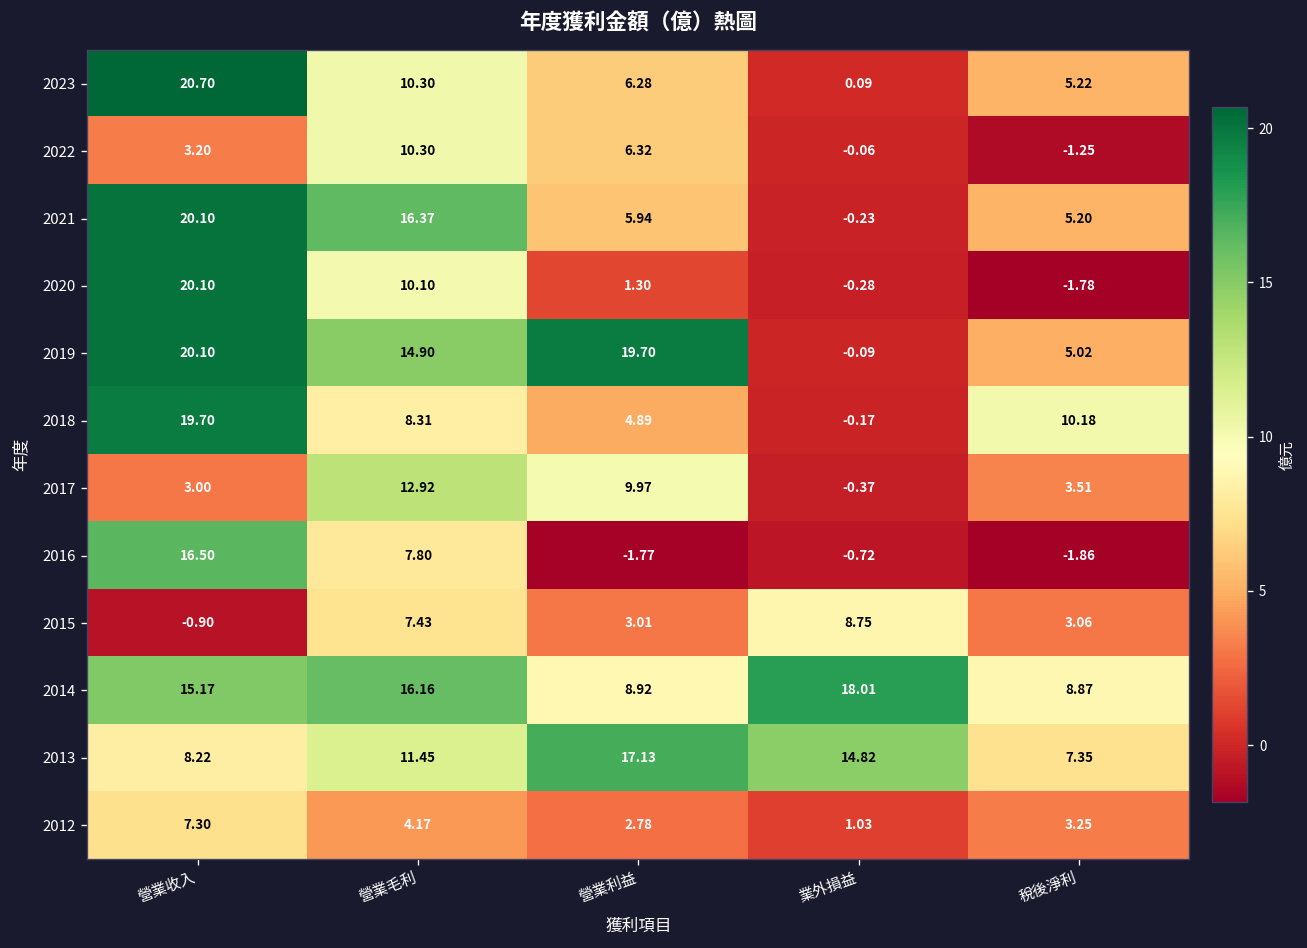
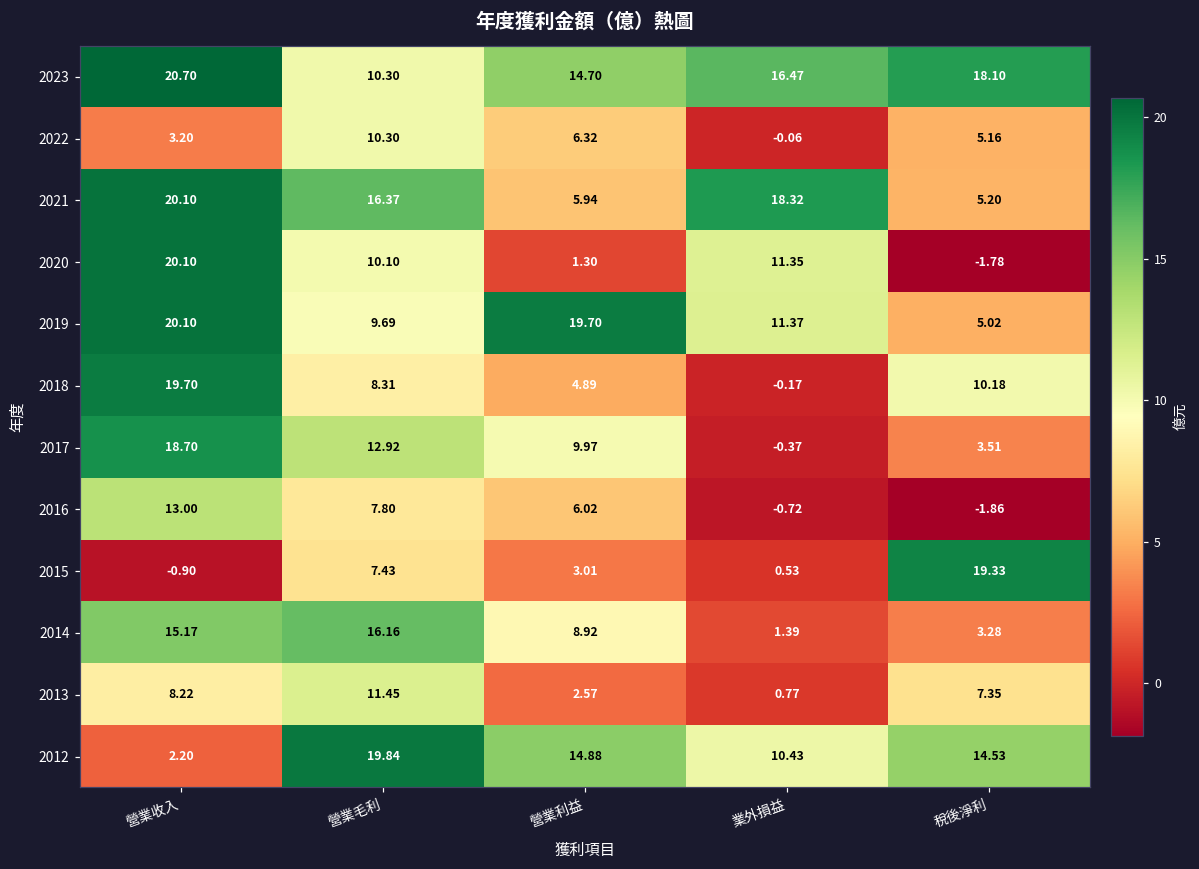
2023, 營業利益: 6.28 -> 14.70
2023, 業外損益: 0.09 -> 16.47
2023, 稅後淨利: 5.22 -> 18.10
2022, 稅後淨利: -1.25 -> 5.16
2021, 業外損益: -0.23 -> 18.32
2020, 業外損益: -0.28 -> 11.35
2019, 營業毛利: 14.90 -> 9.69
2019, 業外損益: -0.09 -> 11.37
2017, 營業收入: 3.00 -> 18.70
2016, 營業收入: 16.50 -> 13.00
2016, 營業利益: -1.77 -> 6.02
2015, 業外損益: 8.75 -> 0.53
2015, 稅後淨利: 3.06 -> 19.33
2014, 業外損益: 18.01 -> 1.39
2014, 稅後淨利: 8.87 -> 3.28
2013, 營業利益: 17.13 -> 2.57
2013, 業外損益: 14.82 -> 0.77
2012, 營業收入: 7.30 -> 2.20
2012, 營業毛利: 4.17 -> 19.84
2012, 營業利益: 2.78 -> 14.88
2012, 業外損益: 1.03 -> 10.43
2012, 稅後淨利: 3.25 -> 14.53
